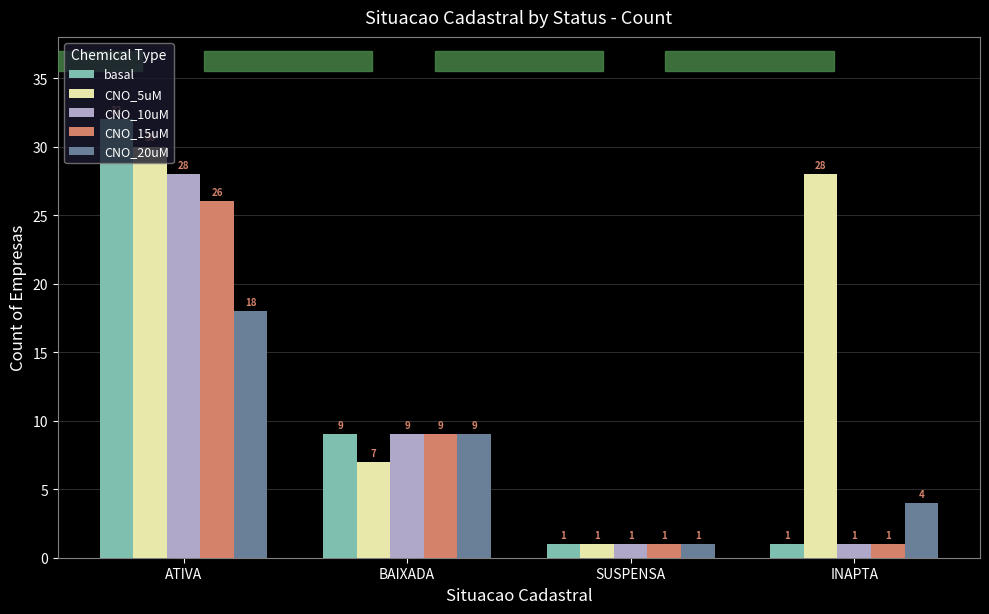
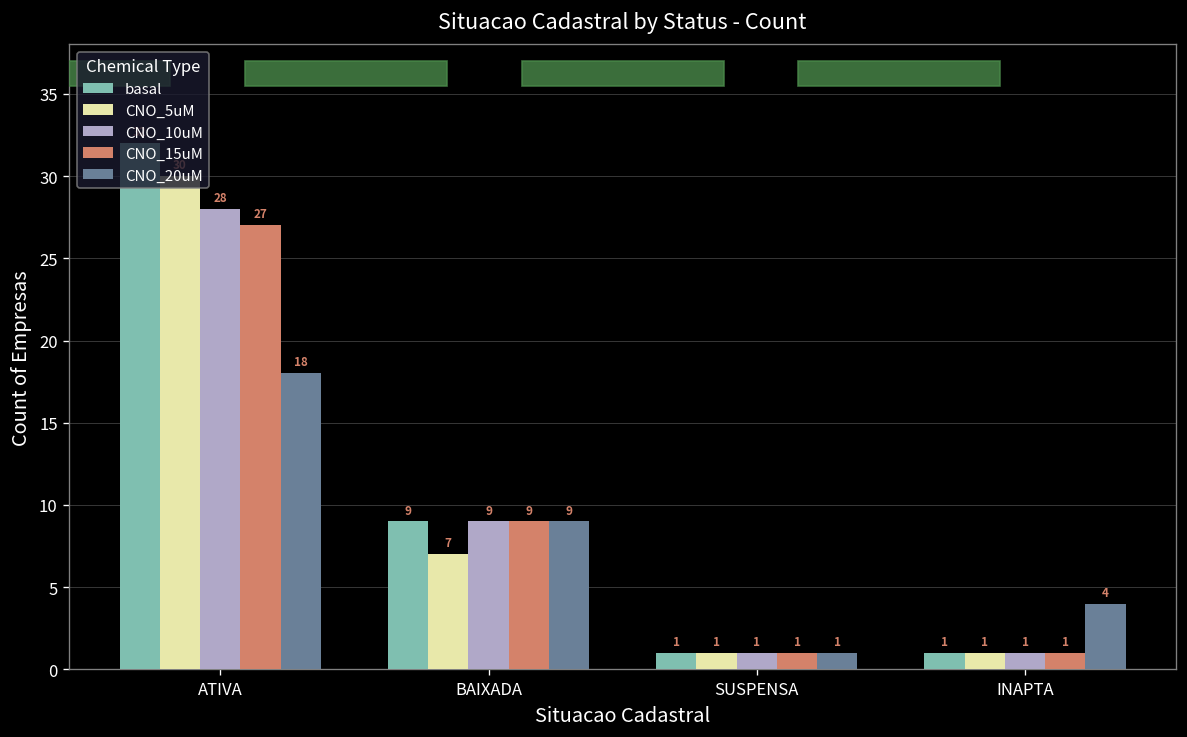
CNO_15uM, ATIVA: 26 -> 27
CNO_5uM, INAPTA: 28 -> 1
